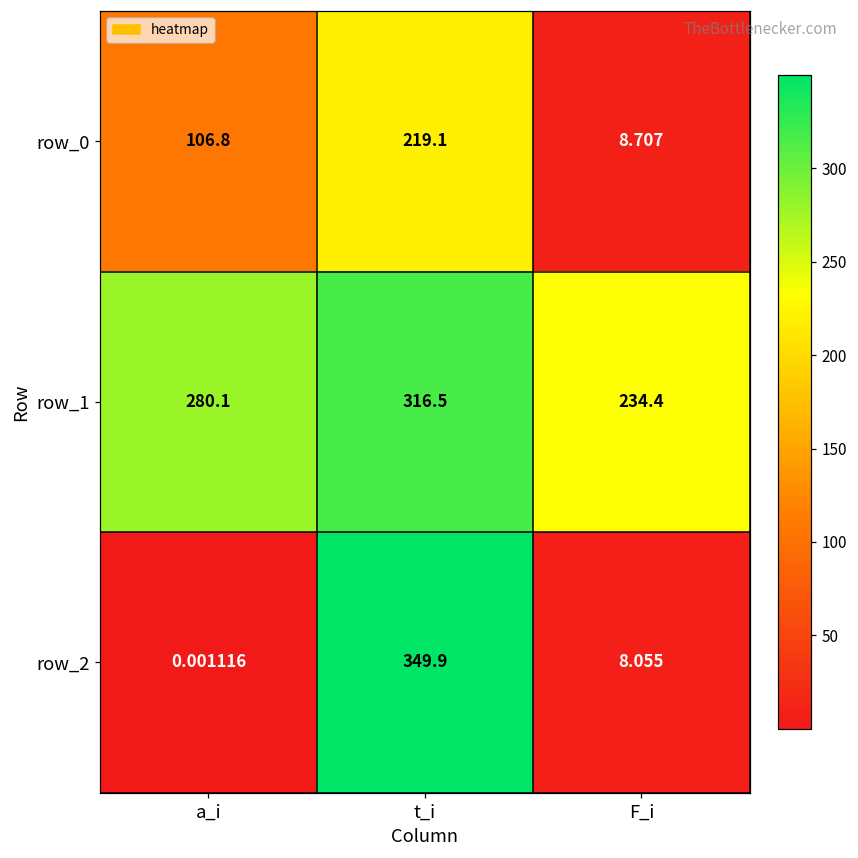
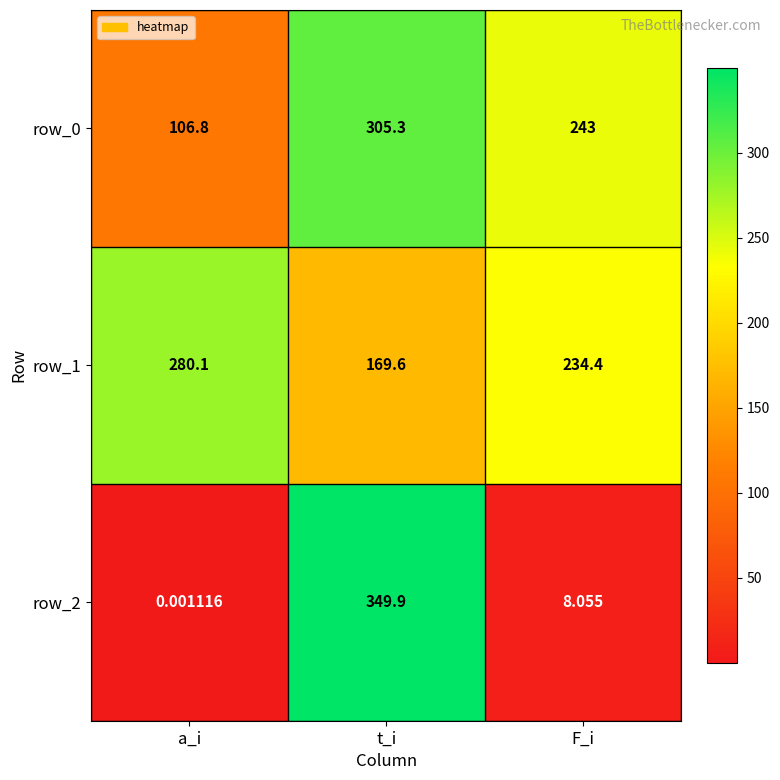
row_0, t_i: 219.1 -> 305.3
row_0, F_i: 8.707 -> 243
row_1, t_i: 316.5 -> 169.6
